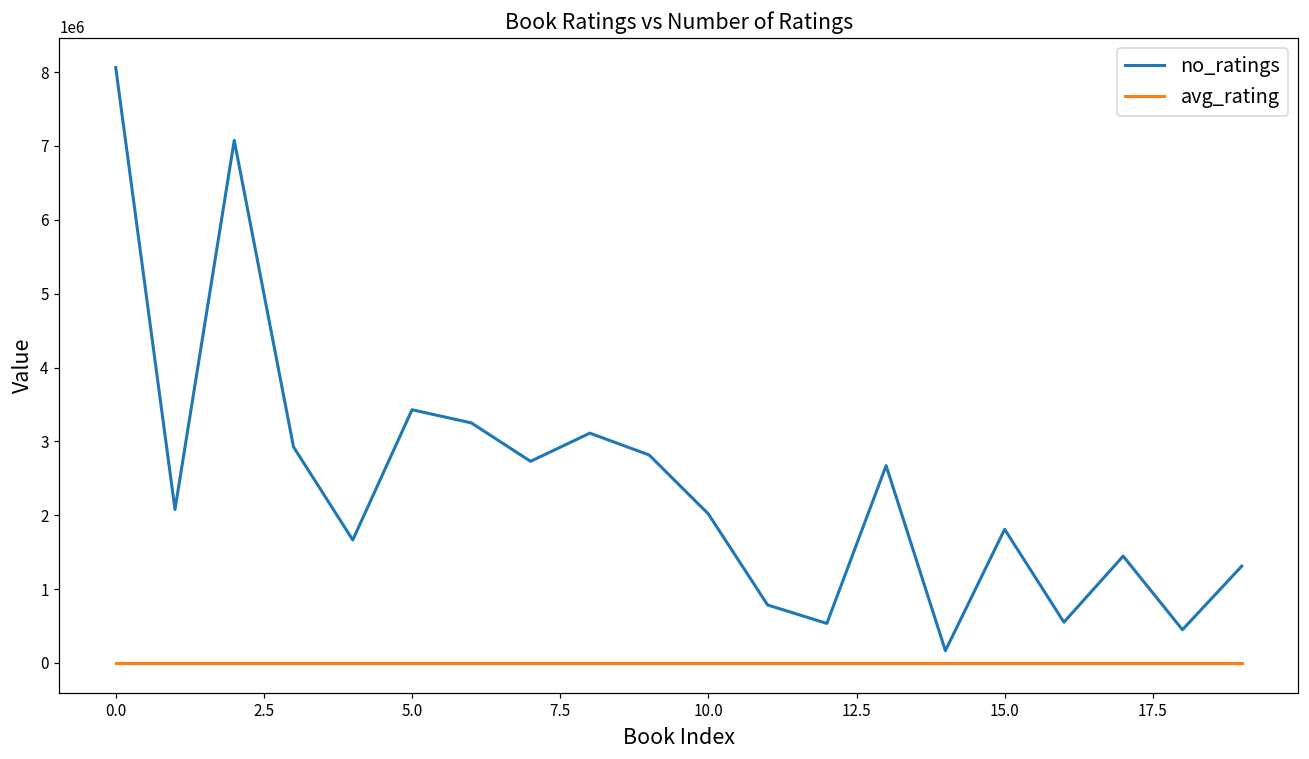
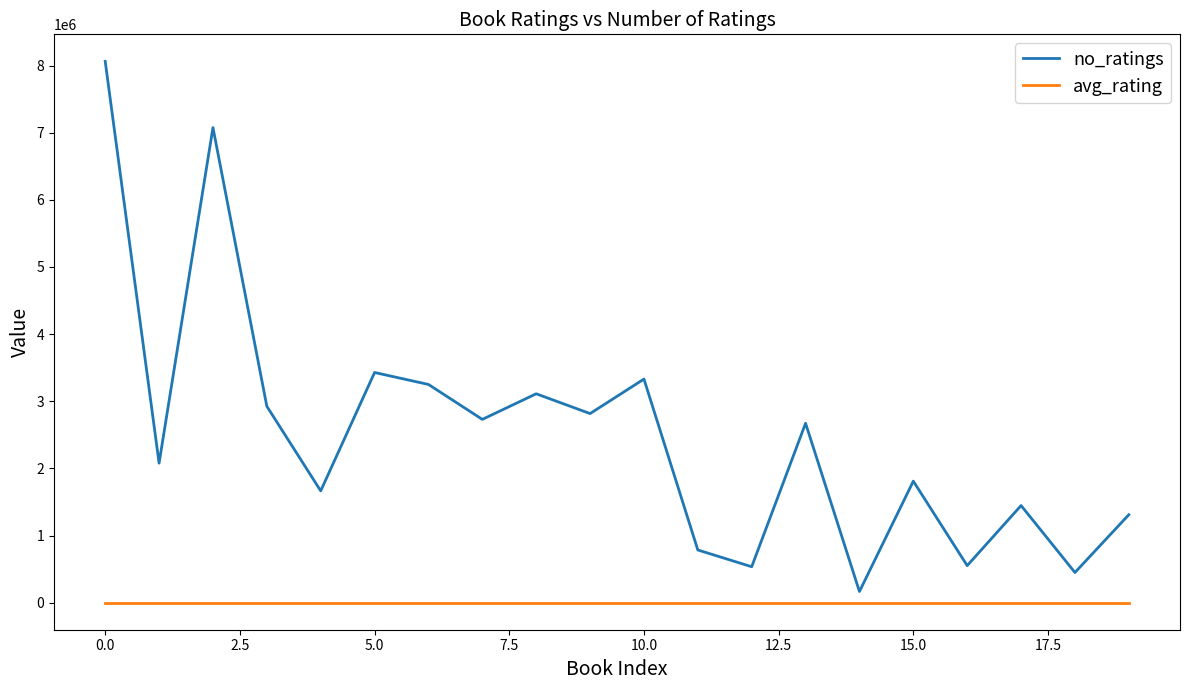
no_ratings, 10.0: 2000000 -> 3300000
